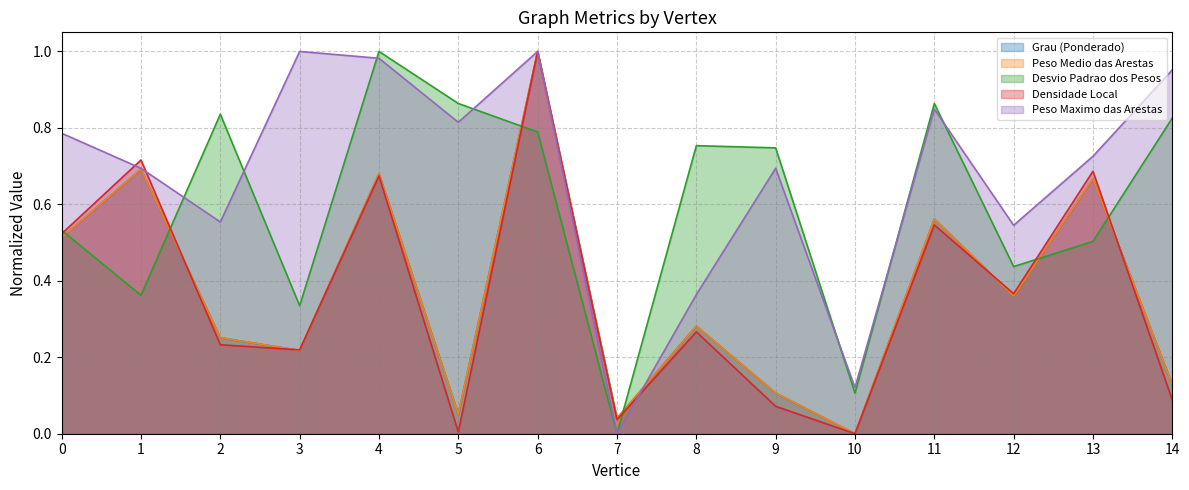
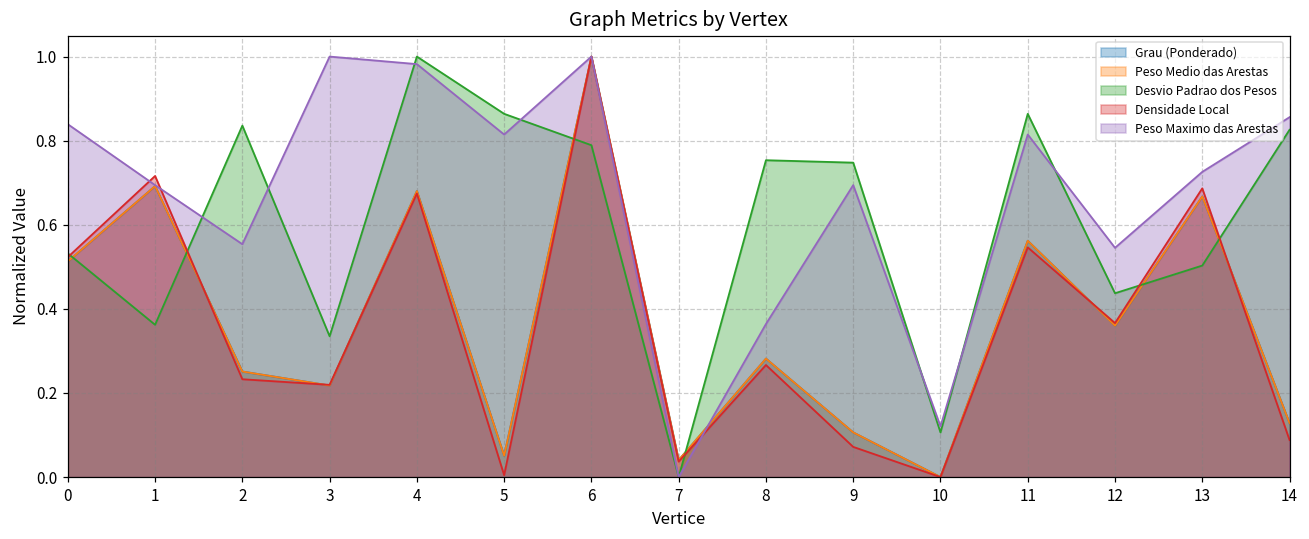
Peso Maximo das Arestas, 0: 0.79 -> 0.84
Peso Maximo das Arestas, 11: 0.85 -> 0.81
Peso Maximo das Arestas, 14: 0.95 -> 0.86
